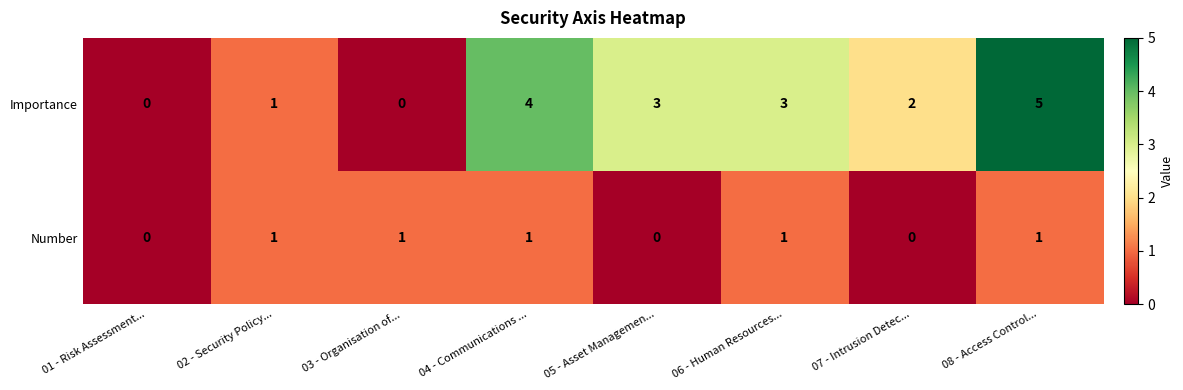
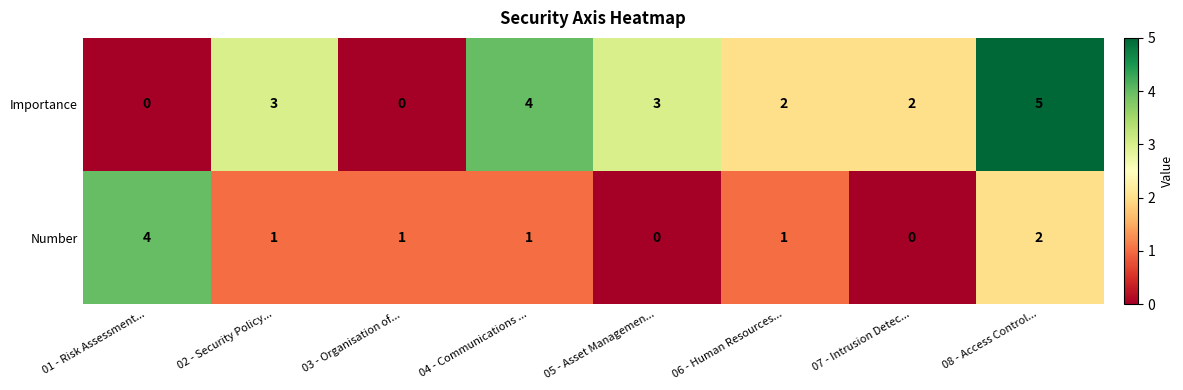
Importance, 02 - Security Policy...: 1 -> 3
Importance, 06 - Human Resources...: 3 -> 2
Number, 01 - Risk Assessment...: 0 -> 4
Number, 08 - Access Control...: 1 -> 2
